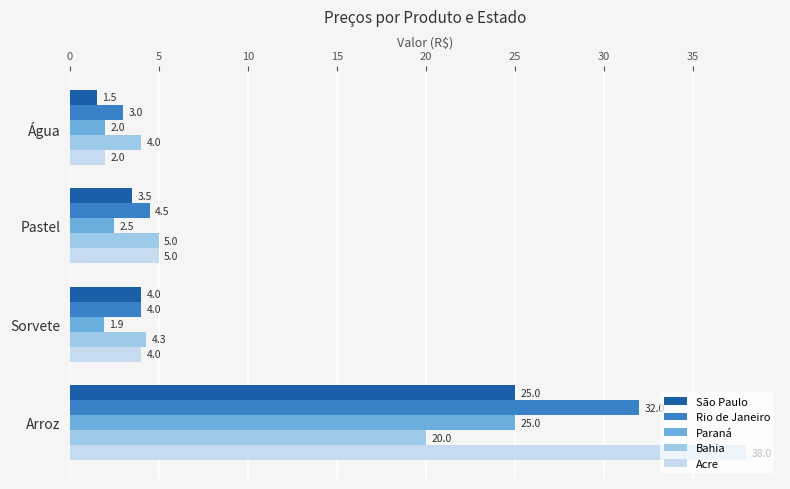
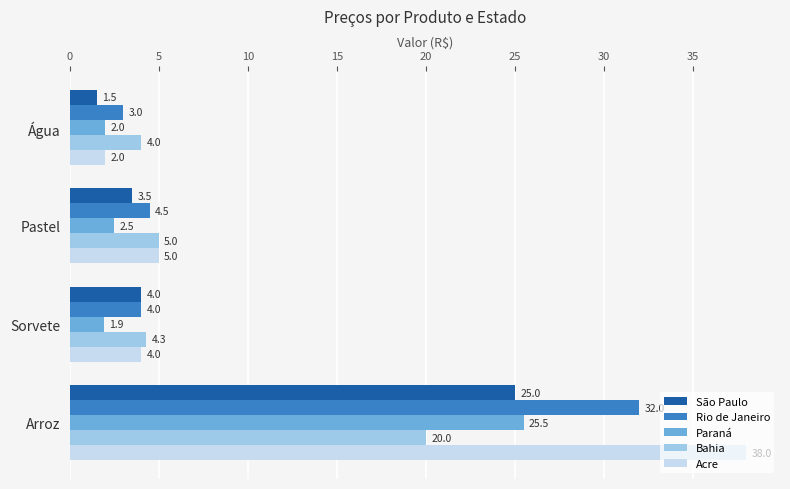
Paraná, Arroz: 25.0 -> 25.5
